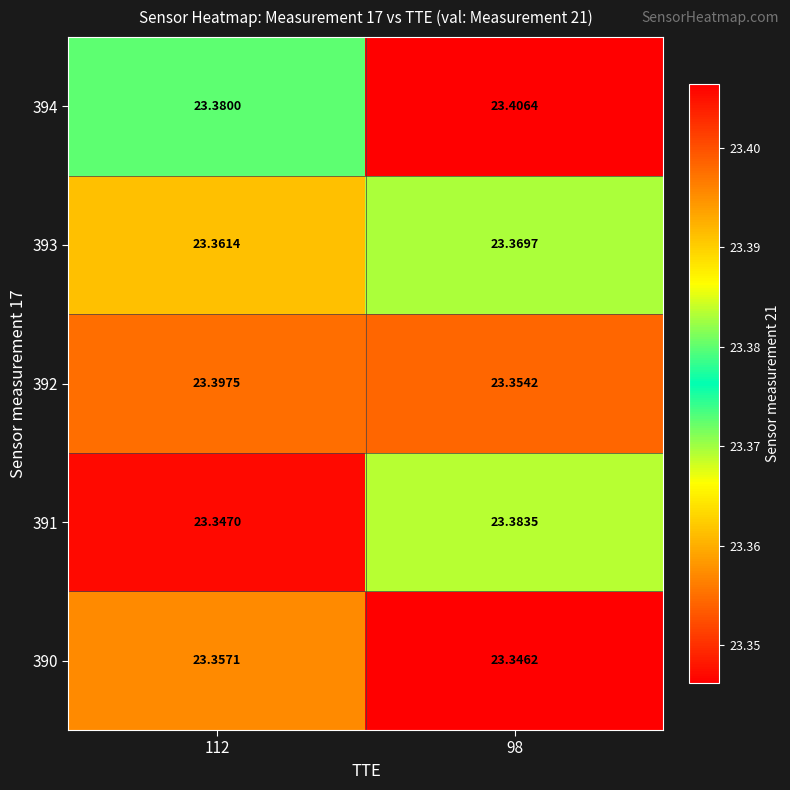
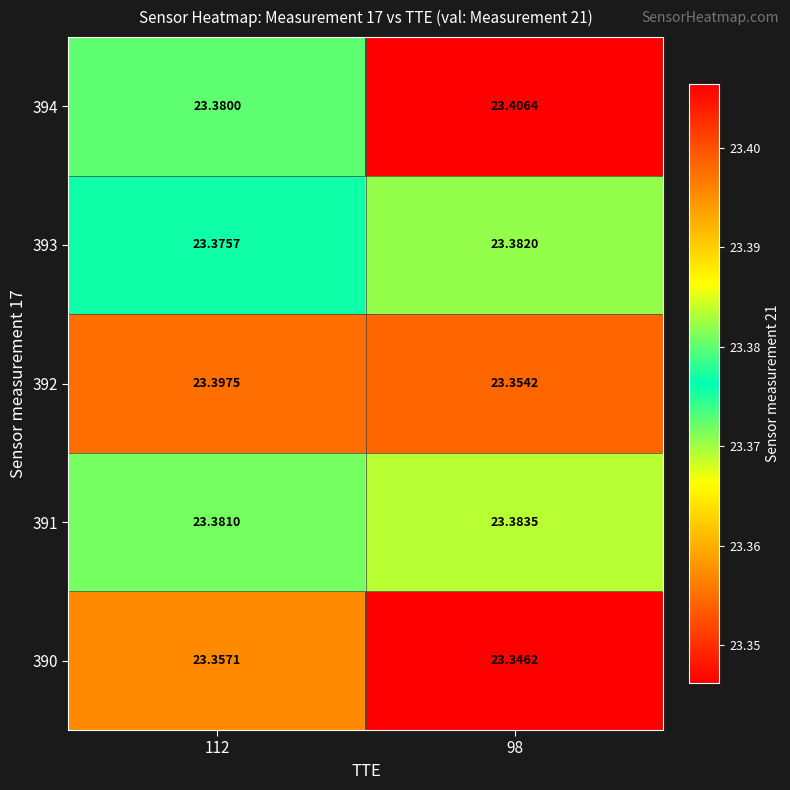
393, 112: 23.3614 -> 23.3757
393, 98: 23.3697 -> 23.3820
391, 112: 23.3470 -> 23.3810
